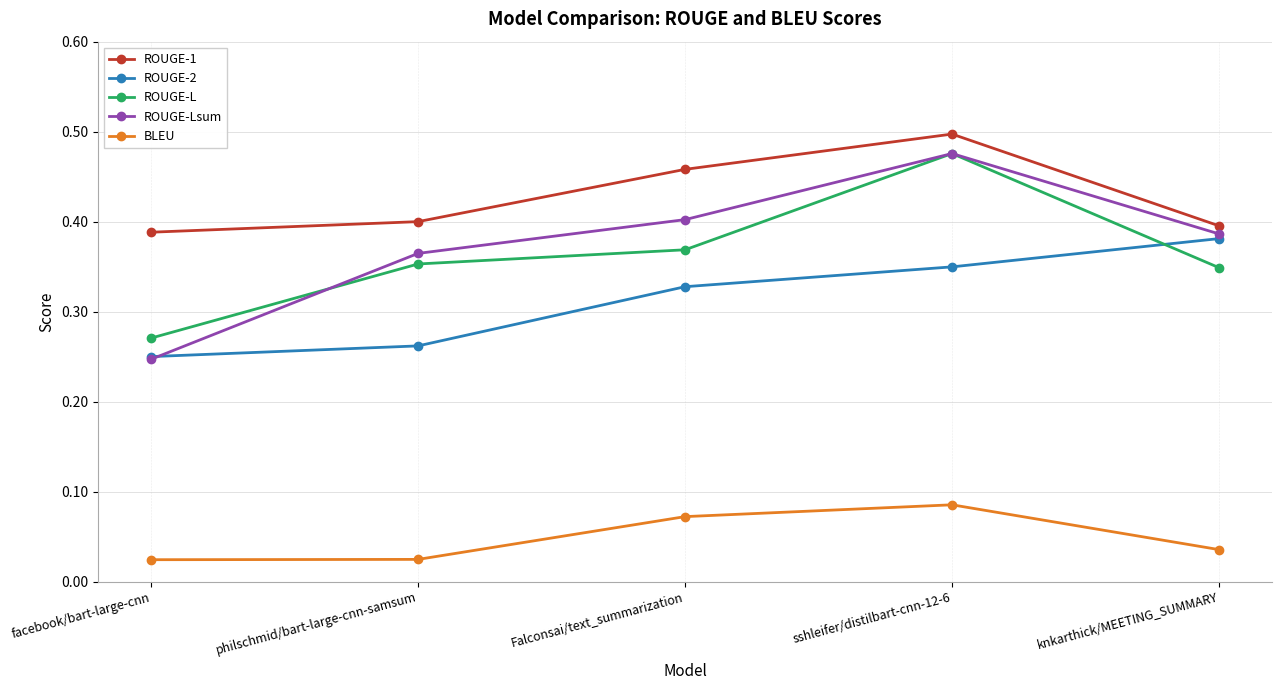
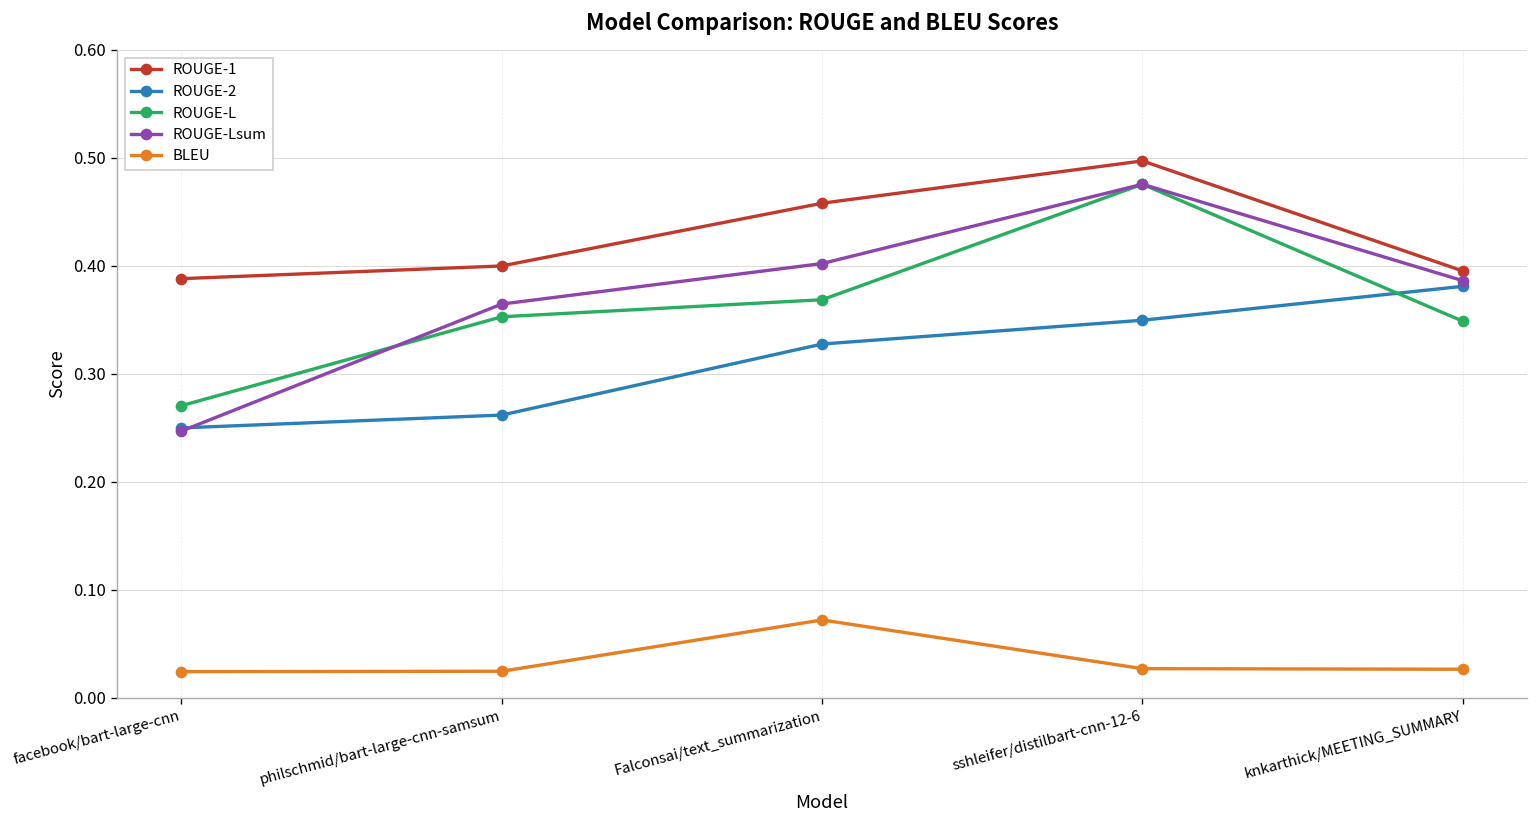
BLEU, sshleifer/distilbart-cnn-12-6: 0.09 -> 0.03
BLEU, knkarthick/MEETING_SUMMARY: 0.04 -> 0.03
